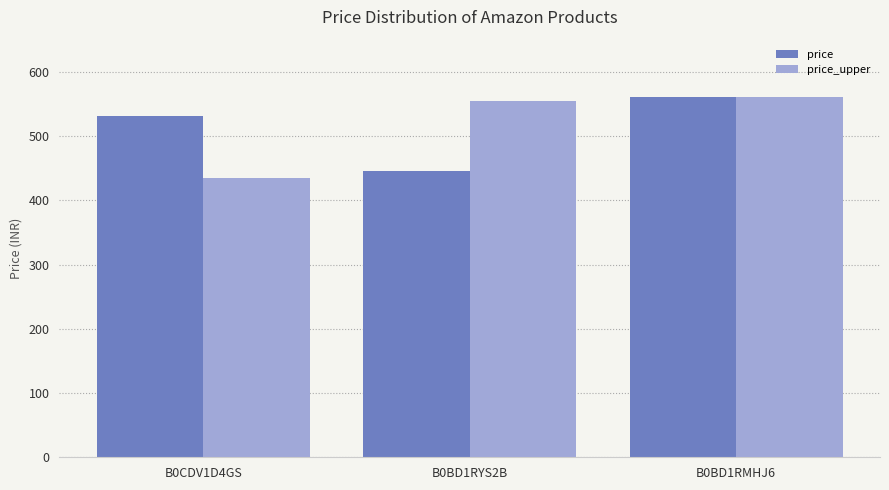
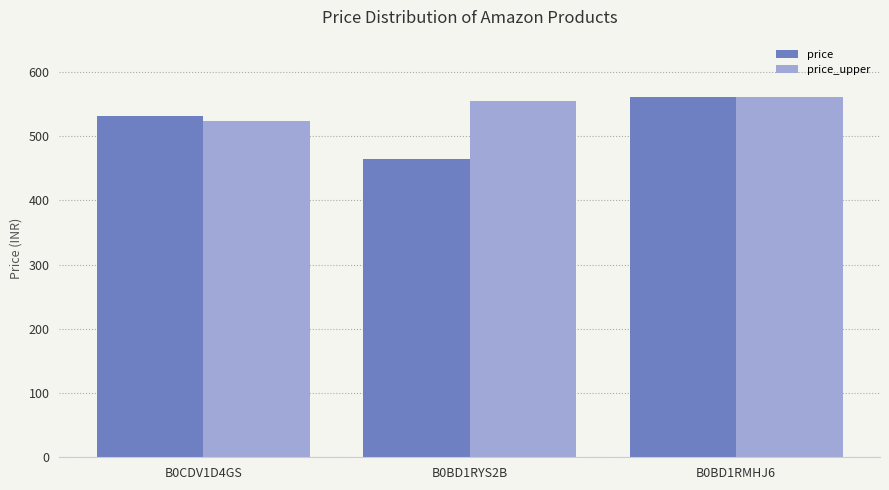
price_upper, B0CDV1D4GS: 440 -> 520
price, B0BD1RYS2B: 450 -> 470
